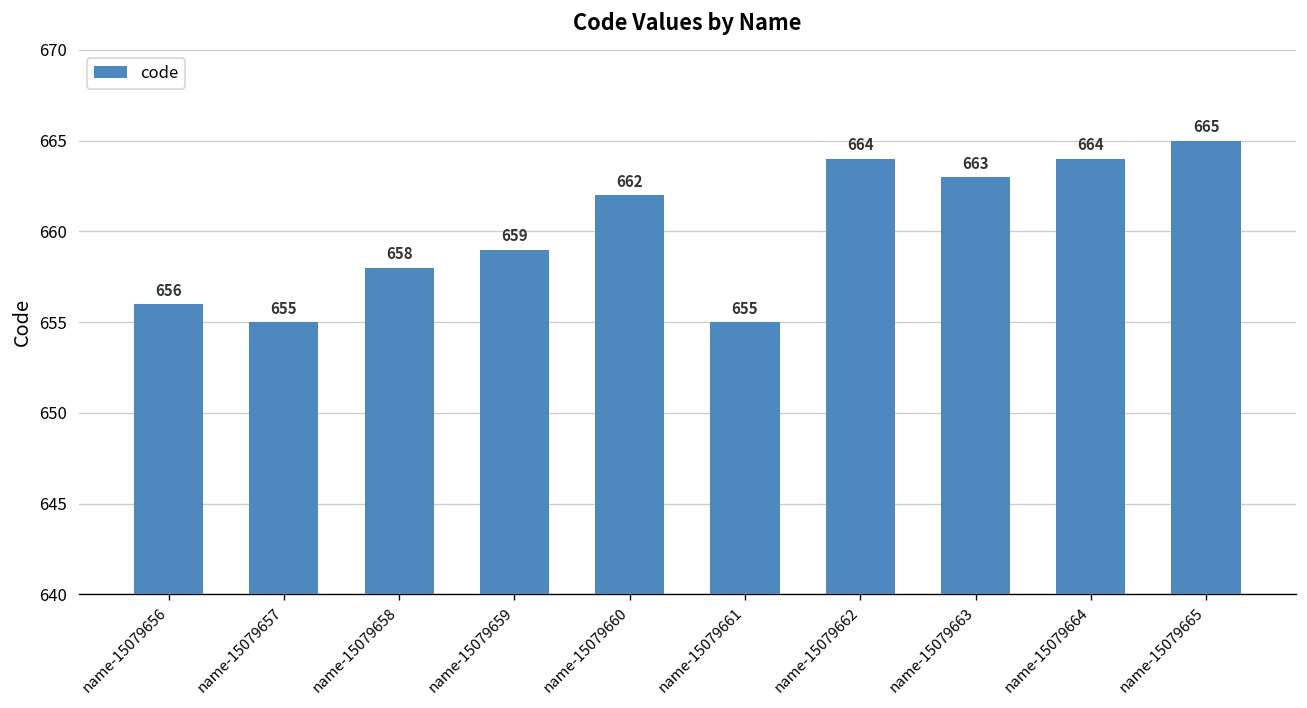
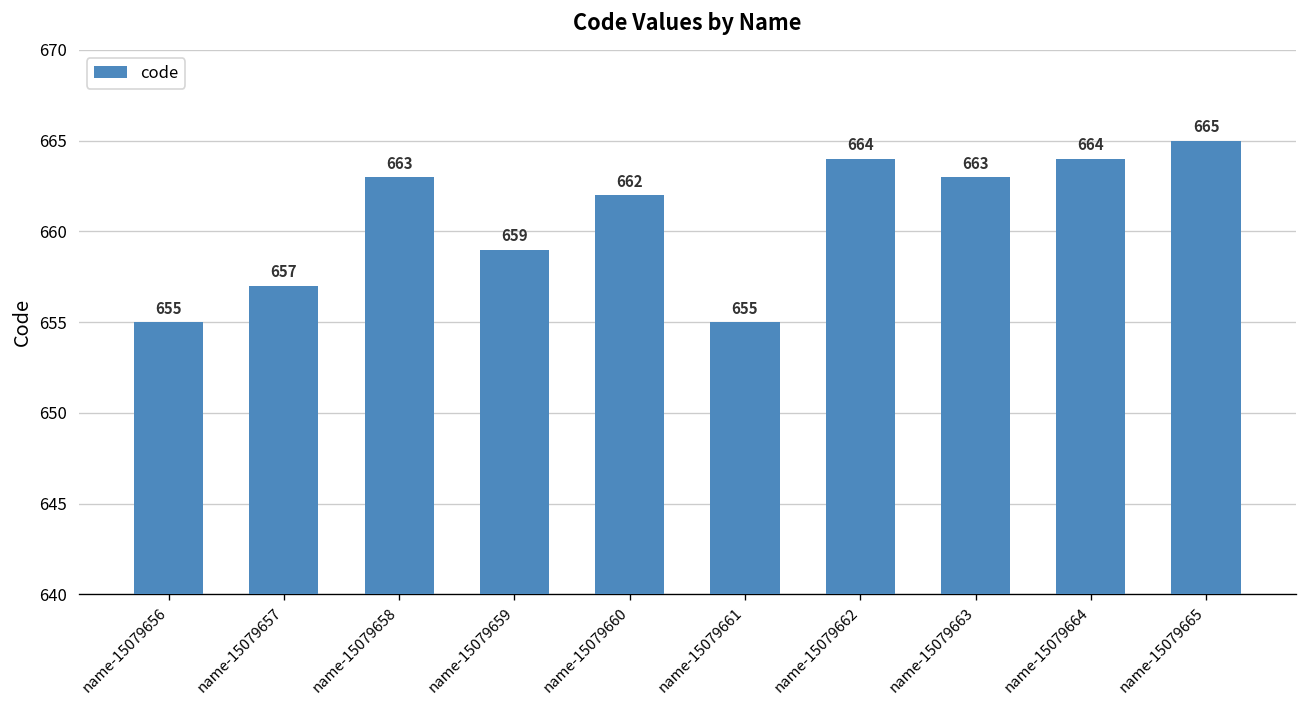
name-15079656: 656 -> 655
name-15079657: 655 -> 657
name-15079658: 658 -> 663
